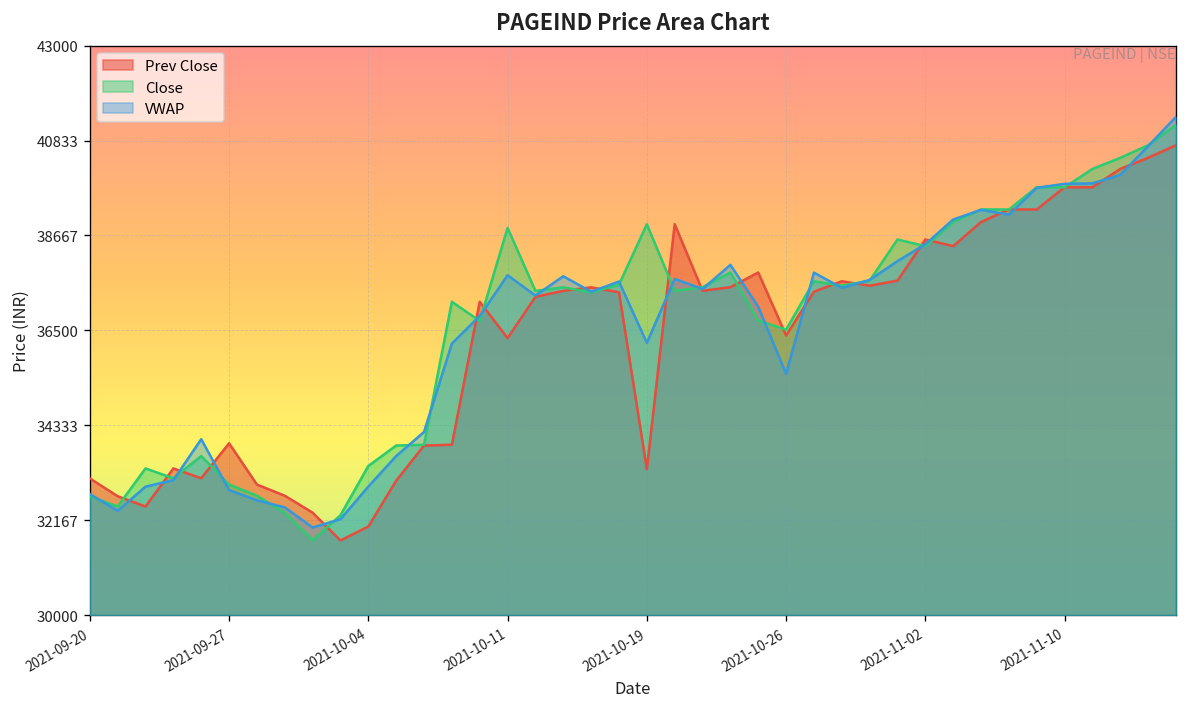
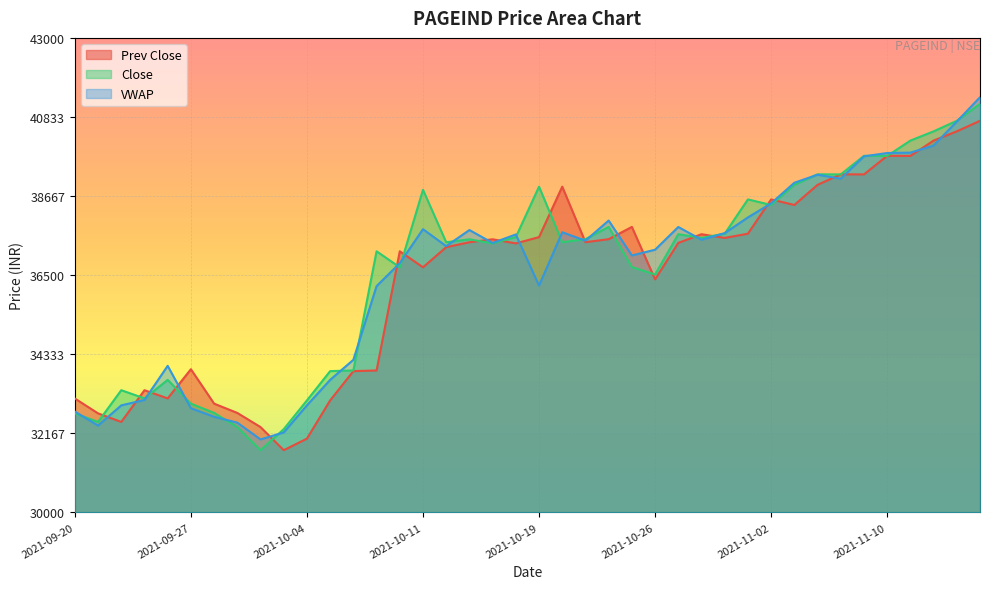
Close, 2021-10-04: 33400 -> 33100
Prev Close, 2021-10-11: 36300 -> 36700
Prev Close, 2021-10-19: 33300 -> 37500
VWAP, 2021-10-26: 35500 -> 37200
